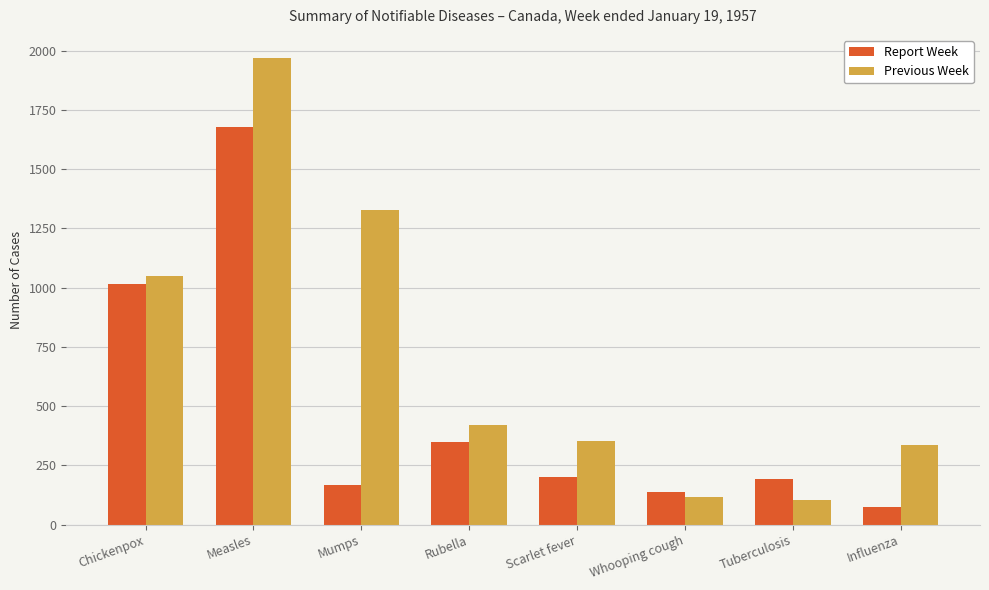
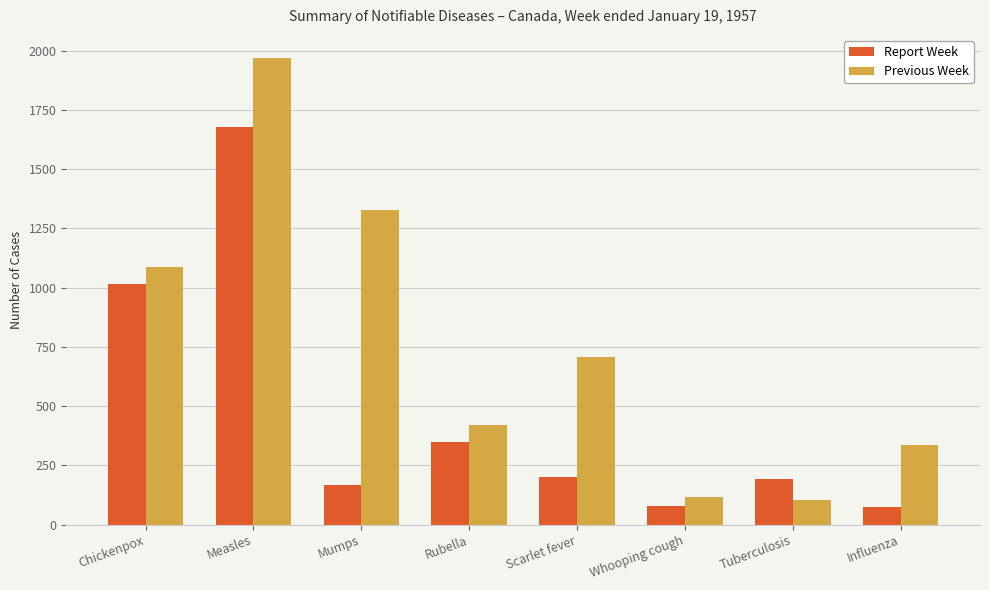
Previous Week, Chickenpox: 1050 -> 1090
Previous Week, Scarlet fever: 350 -> 710
Report Week, Whooping cough: 140 -> 80
